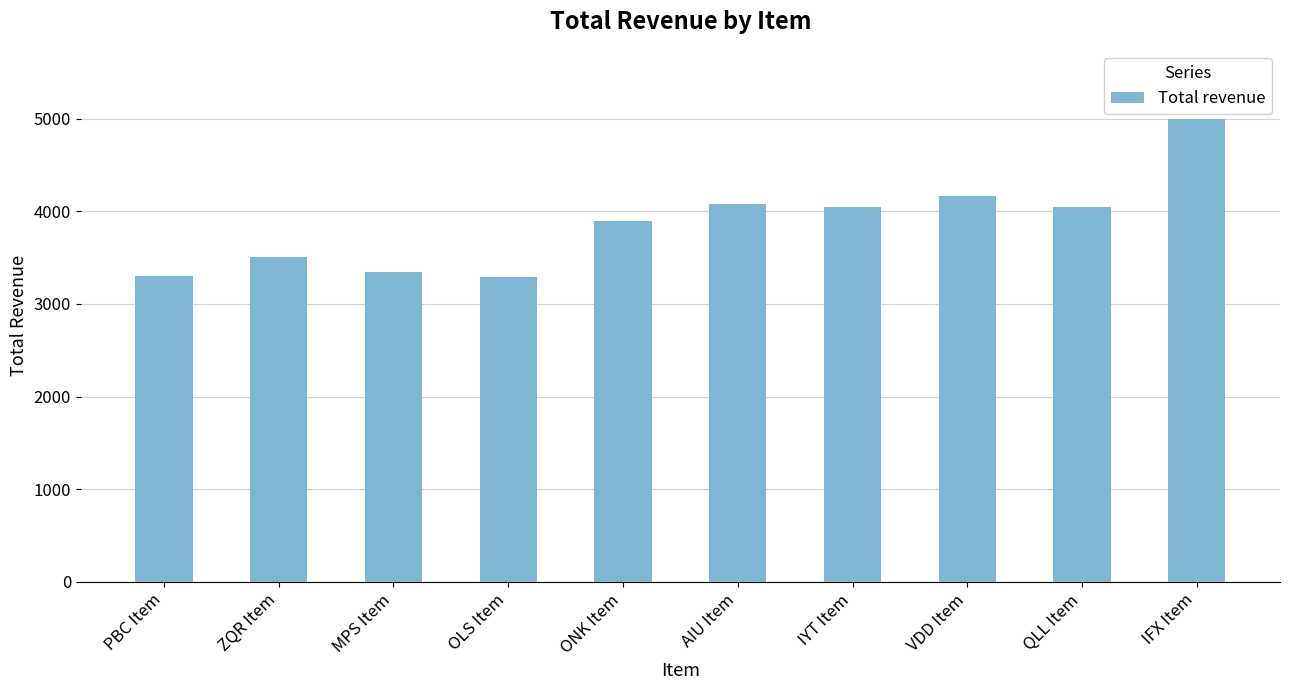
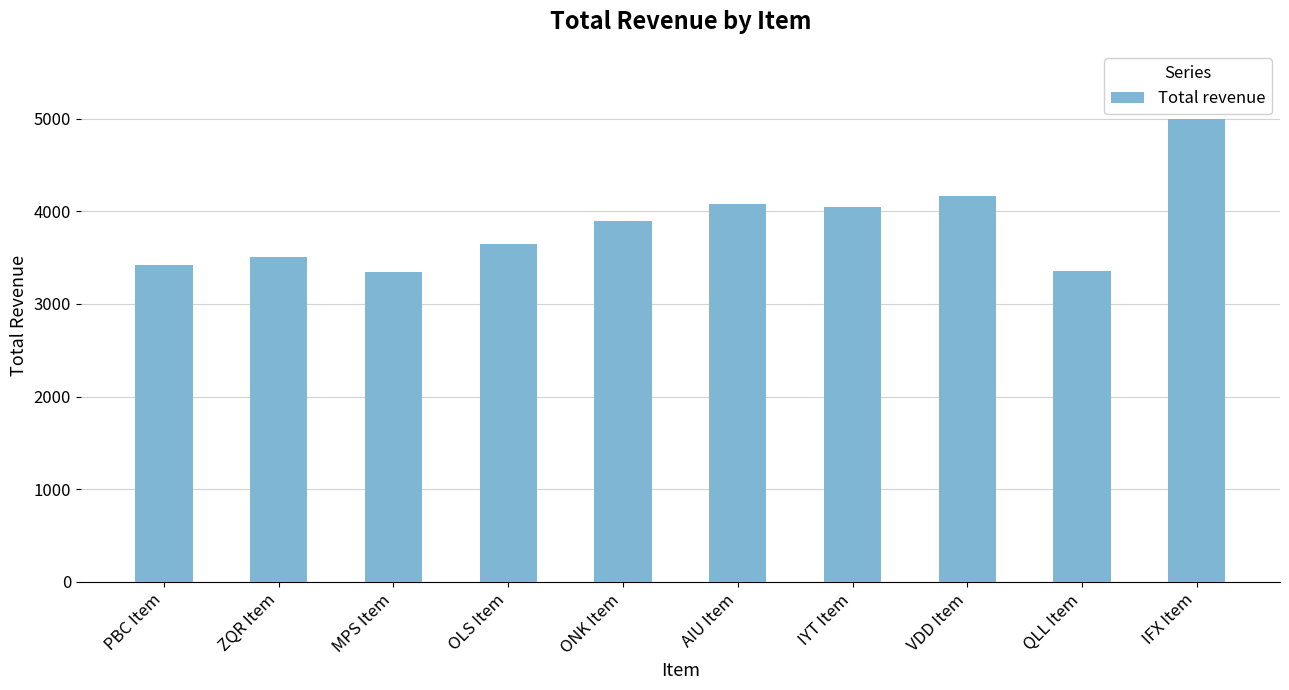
PBC Item: 3300 -> 3400
OLS Item: 3300 -> 3600
QLL Item: 4100 -> 3400
